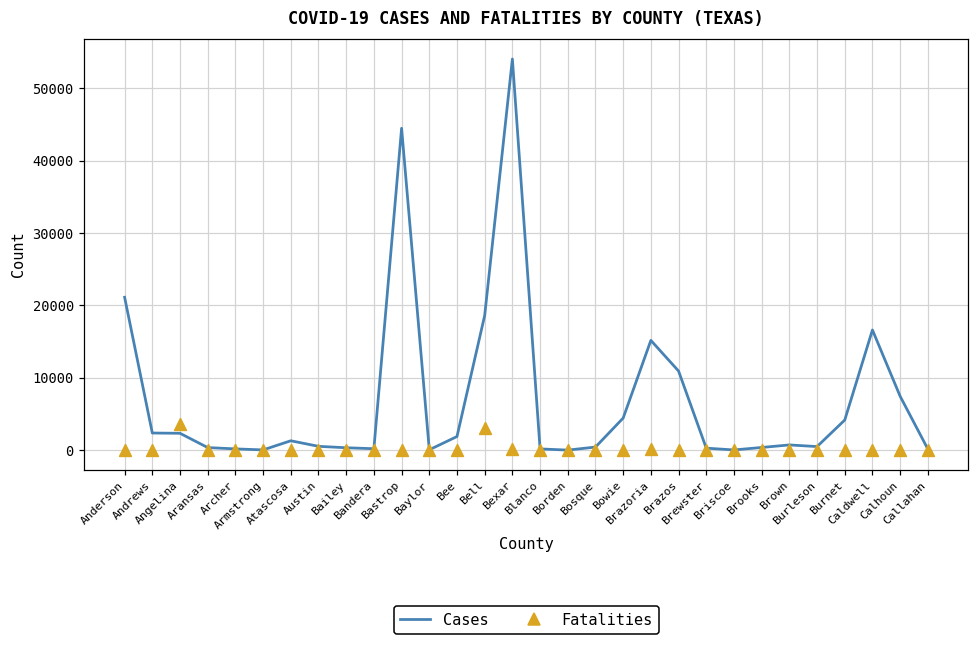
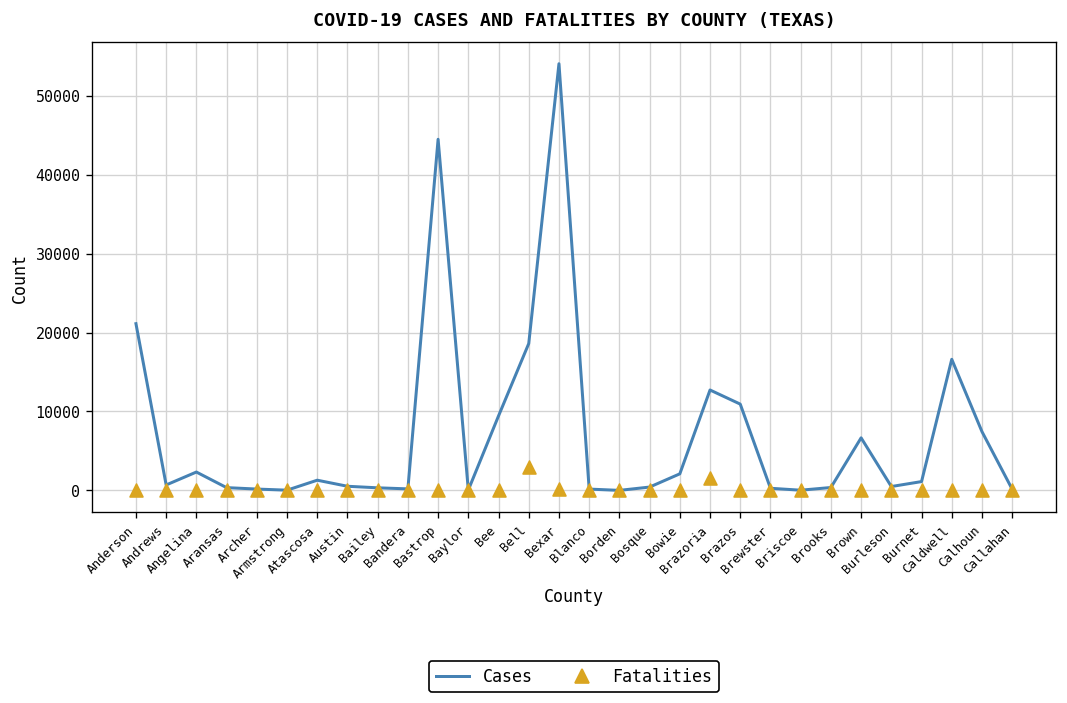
Cases, Andrews: 2000 -> 1000
Fatalities, Angelina: 4000 -> 0
Cases, Bee: 2000 -> 9000
Cases, Bowie: 4000 -> 2000
Cases, Brazoria: 15000 -> 13000
Fatalities, Brazoria: 0 -> 2000
Cases, Brown: 1000 -> 7000
Cases, Burnet: 4000 -> 1000
